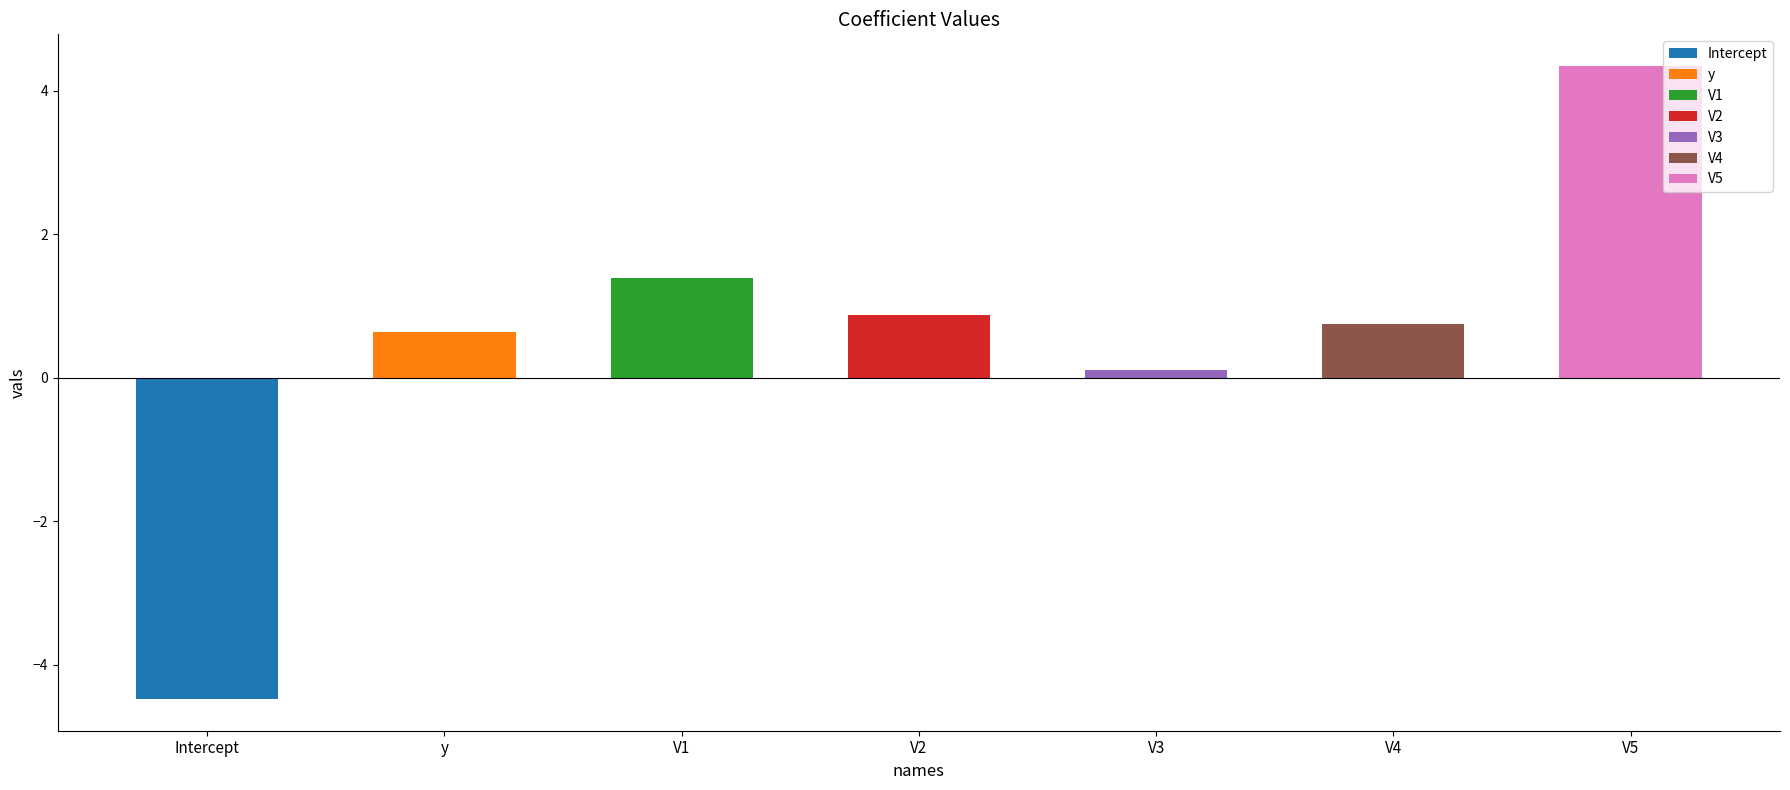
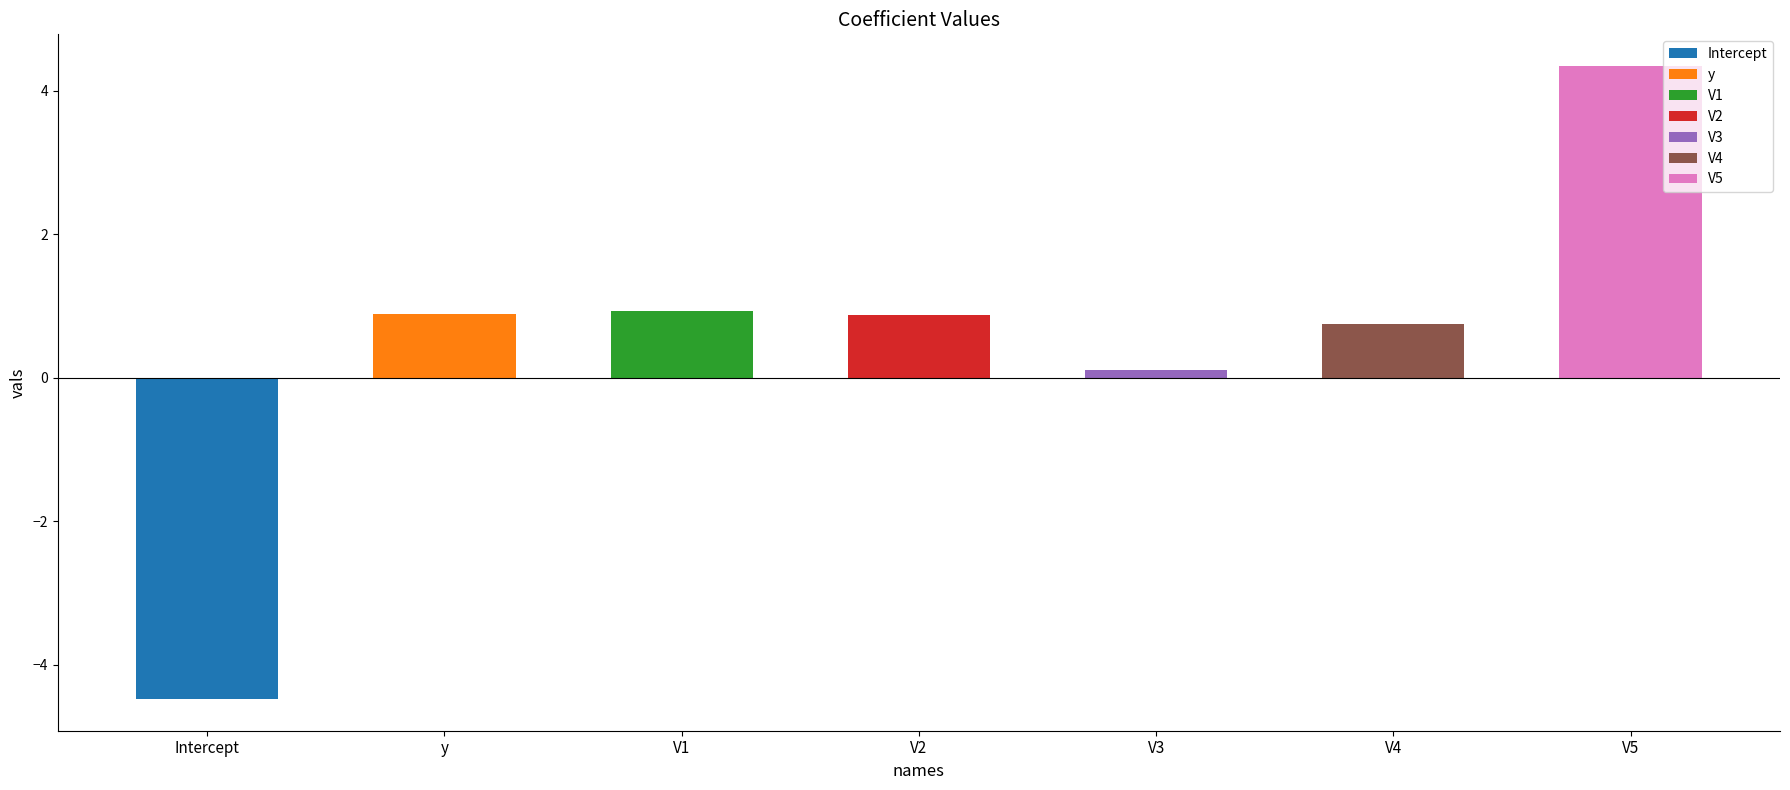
y: 0.6 -> 0.9
V1: 1.4 -> 0.9
